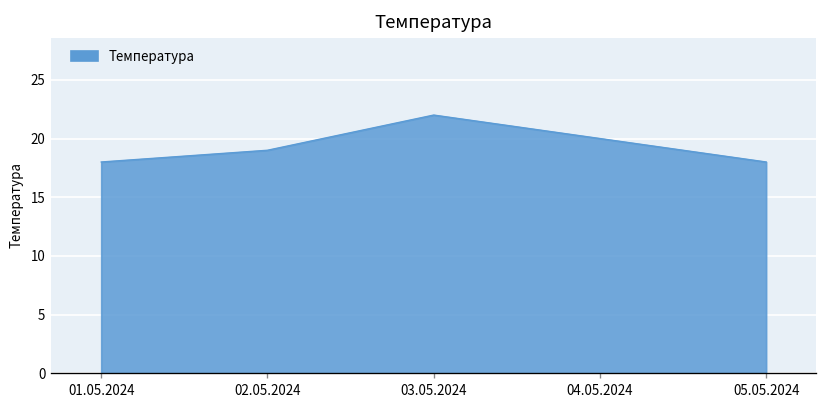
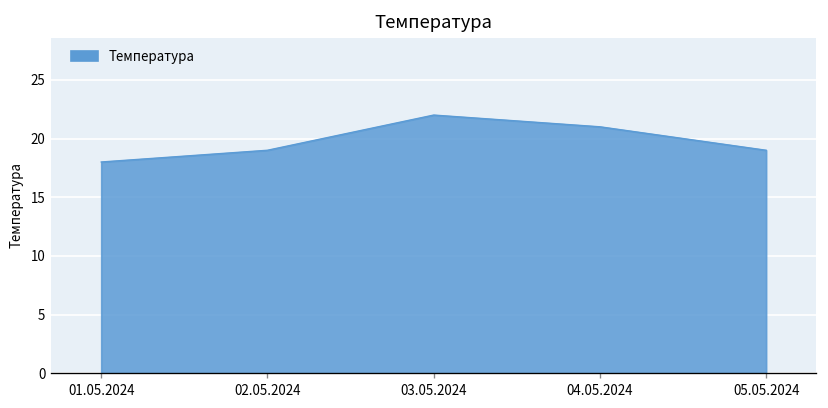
04.05.2024: 20 -> 21
05.05.2024: 18 -> 19
